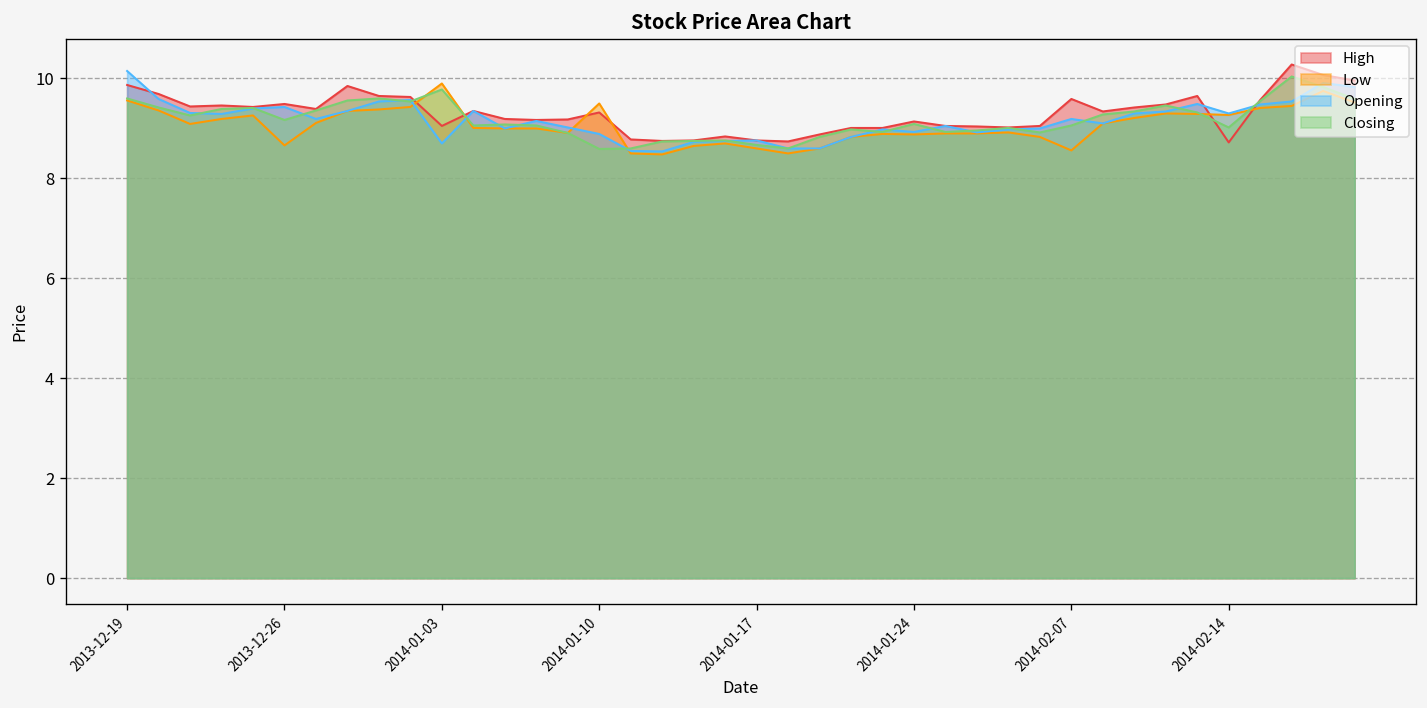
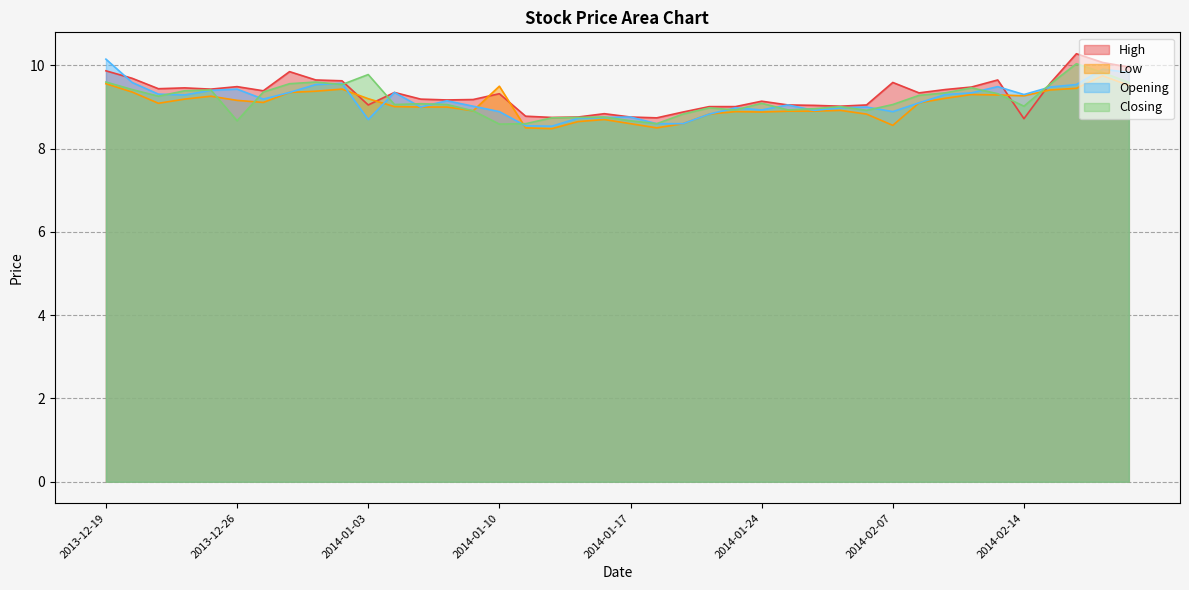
Low, 2013-12-26: 8.7 -> 9.2
Closing, 2013-12-26: 9.2 -> 8.7
Low, 2014-01-03: 9.9 -> 9.2
Opening, 2014-02-07: 9.2 -> 8.9
